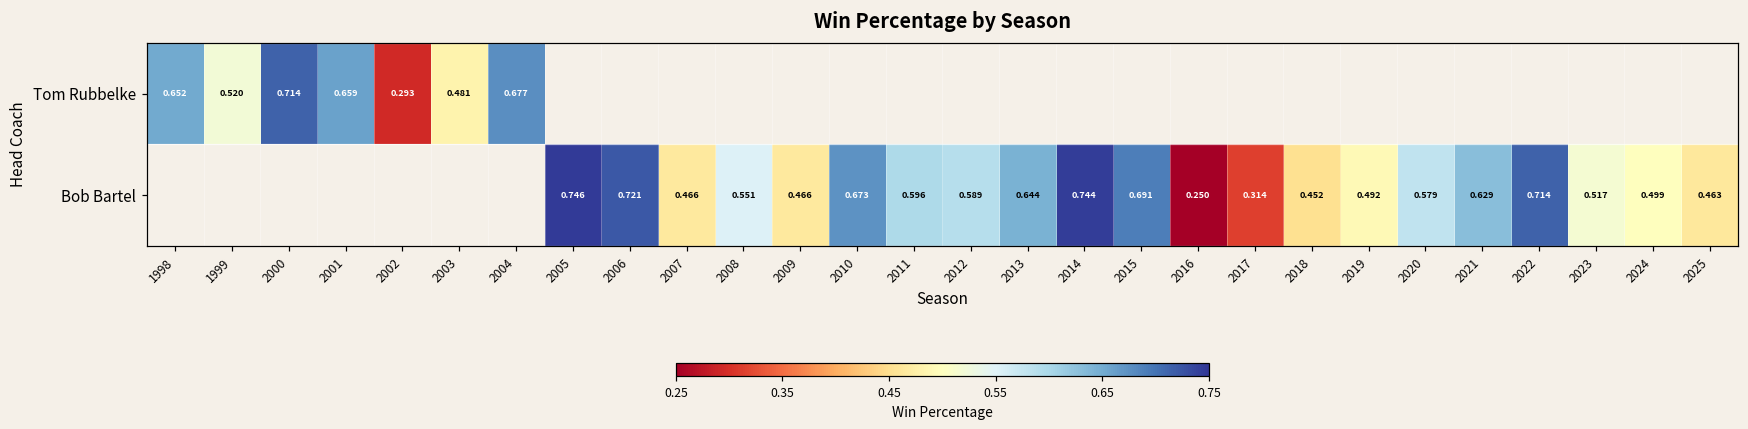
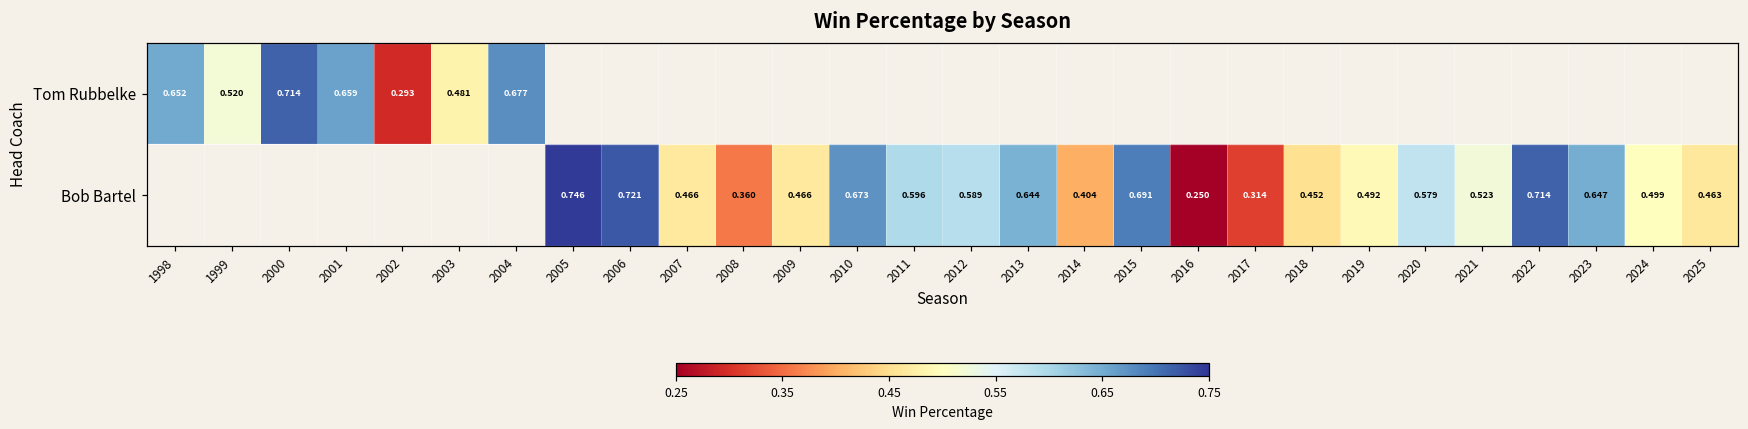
Bob Bartel, 2008: 0.551 -> 0.360
Bob Bartel, 2014: 0.744 -> 0.404
Bob Bartel, 2021: 0.629 -> 0.523
Bob Bartel, 2023: 0.517 -> 0.647
